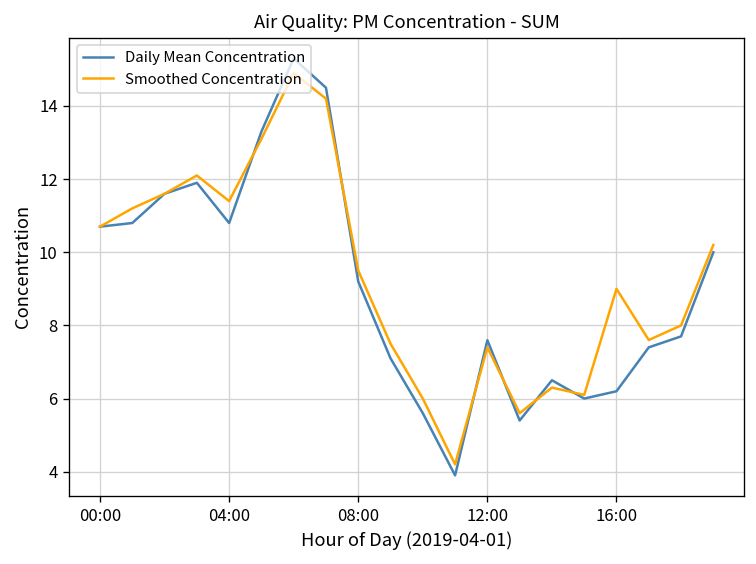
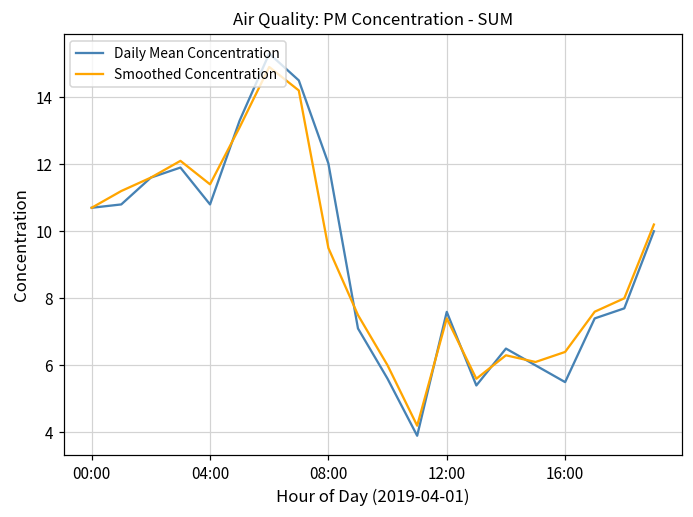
Daily Mean Concentration, 08:00: 9.2 -> 12.0
Daily Mean Concentration, 16:00: 6.2 -> 5.5
Smoothed Concentration, 16:00: 9.0 -> 6.4
